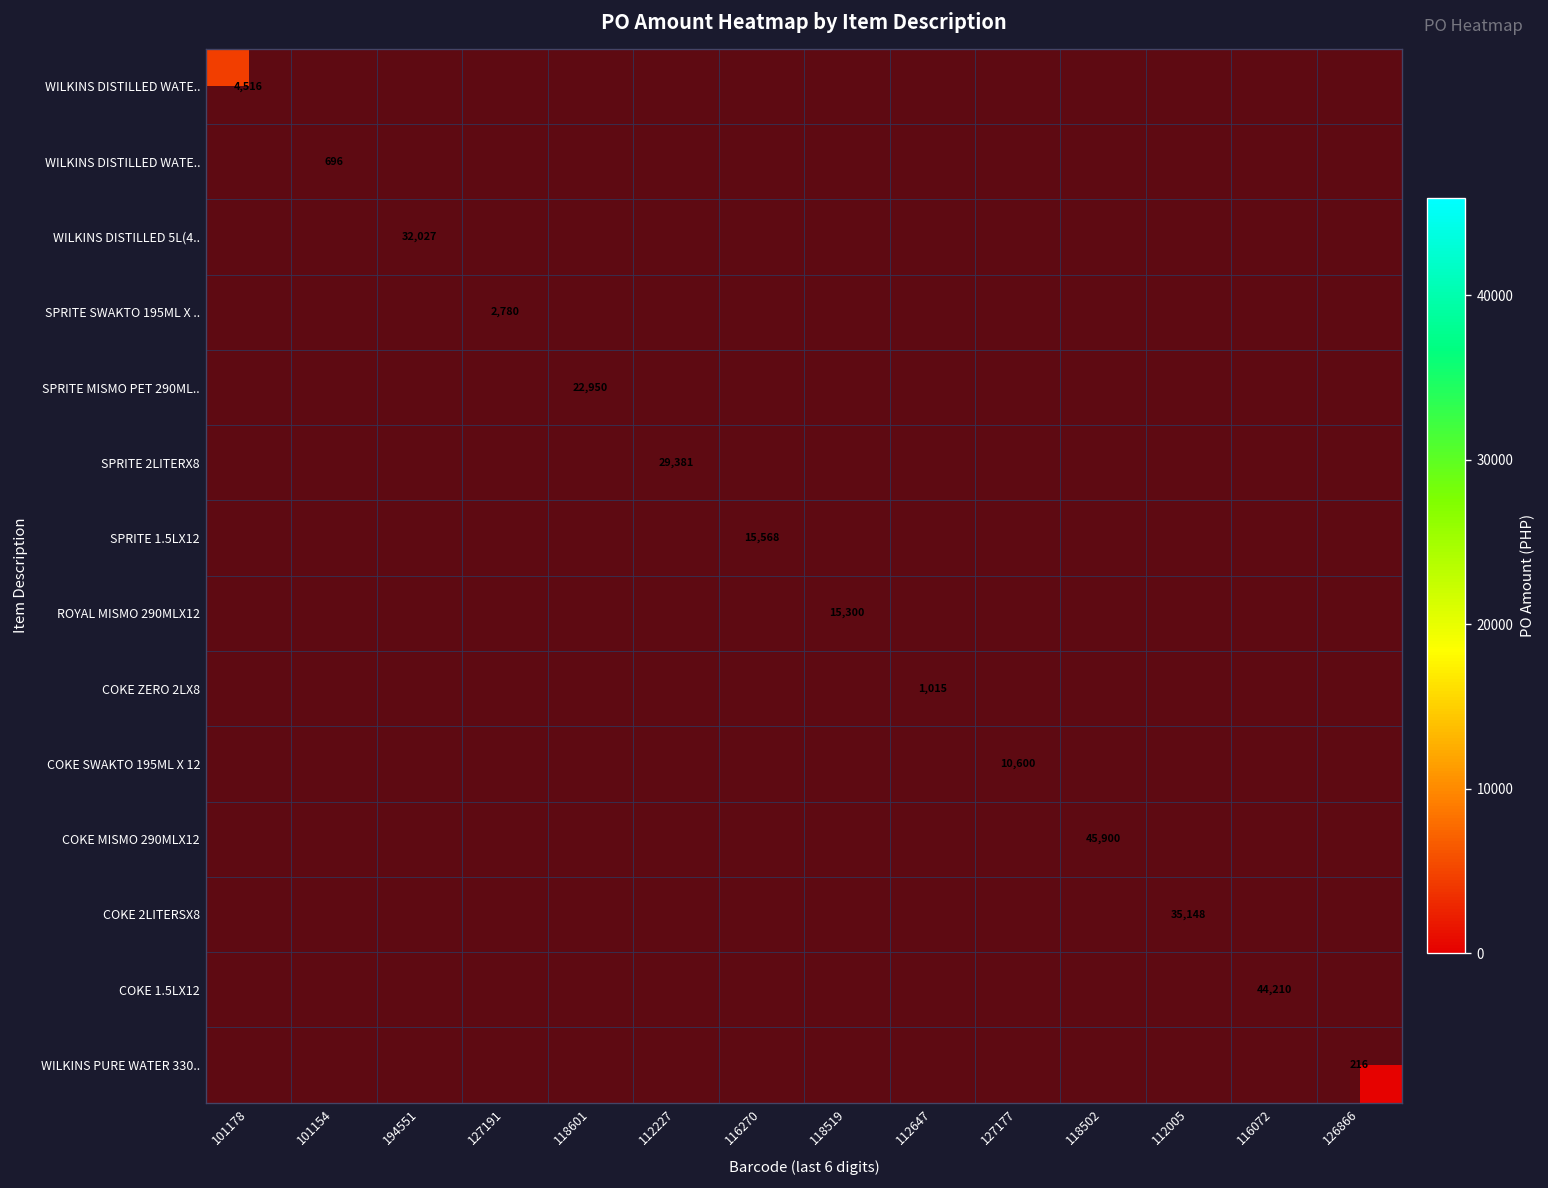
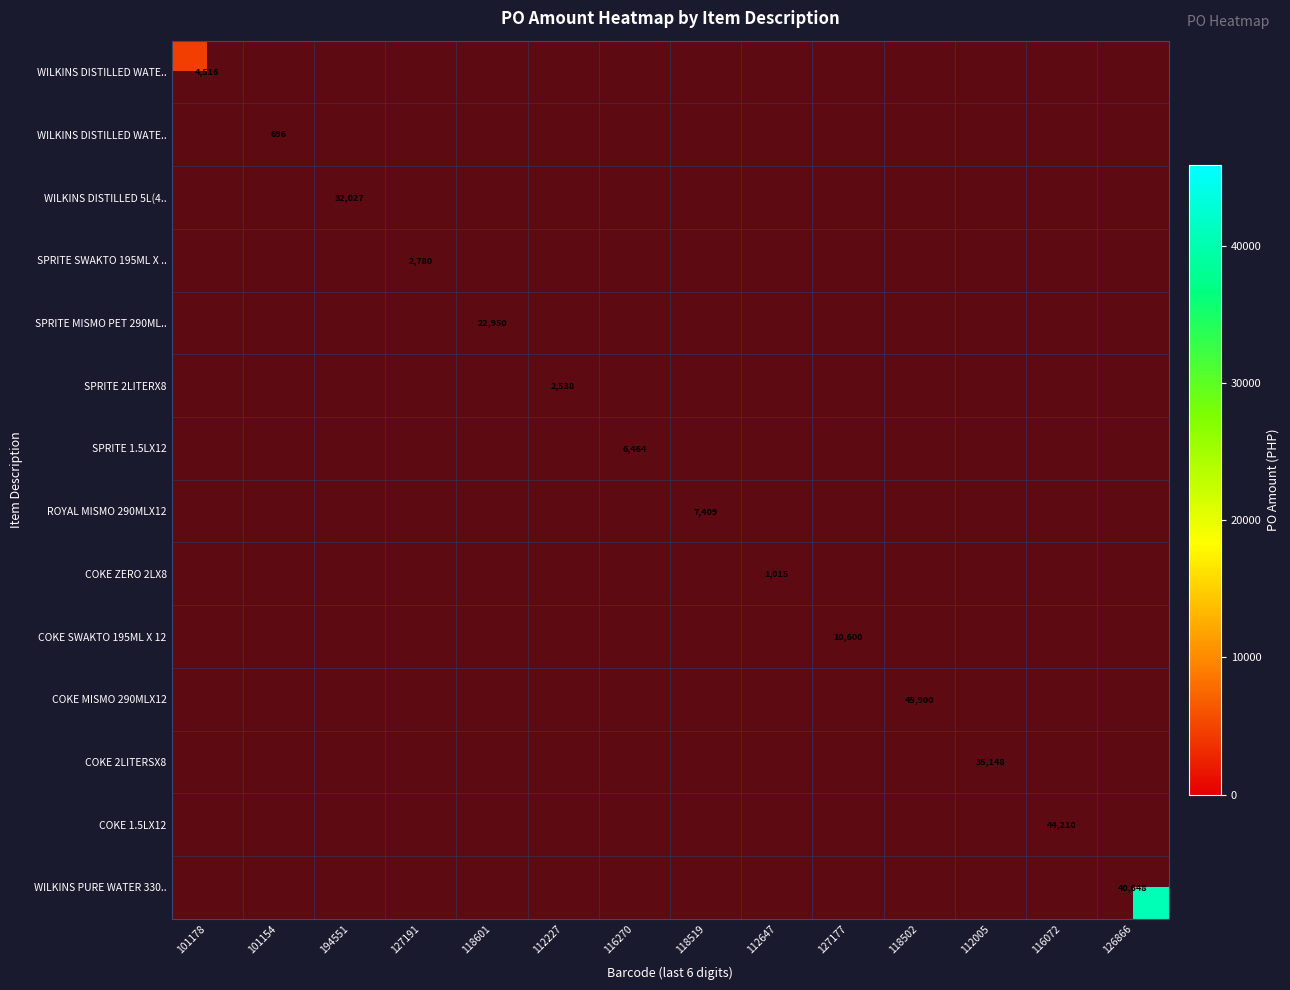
SPRITE 2LITERX8, 112227: 29,381 -> 2,538
SPRITE 1.5LX12, 116270: 15,568 -> 6,464
ROYAL MISMO 290MLX12, 118519: 15,300 -> 7,409
WILKINS PURE WATER 330.., 126866: 216 -> 40,648
